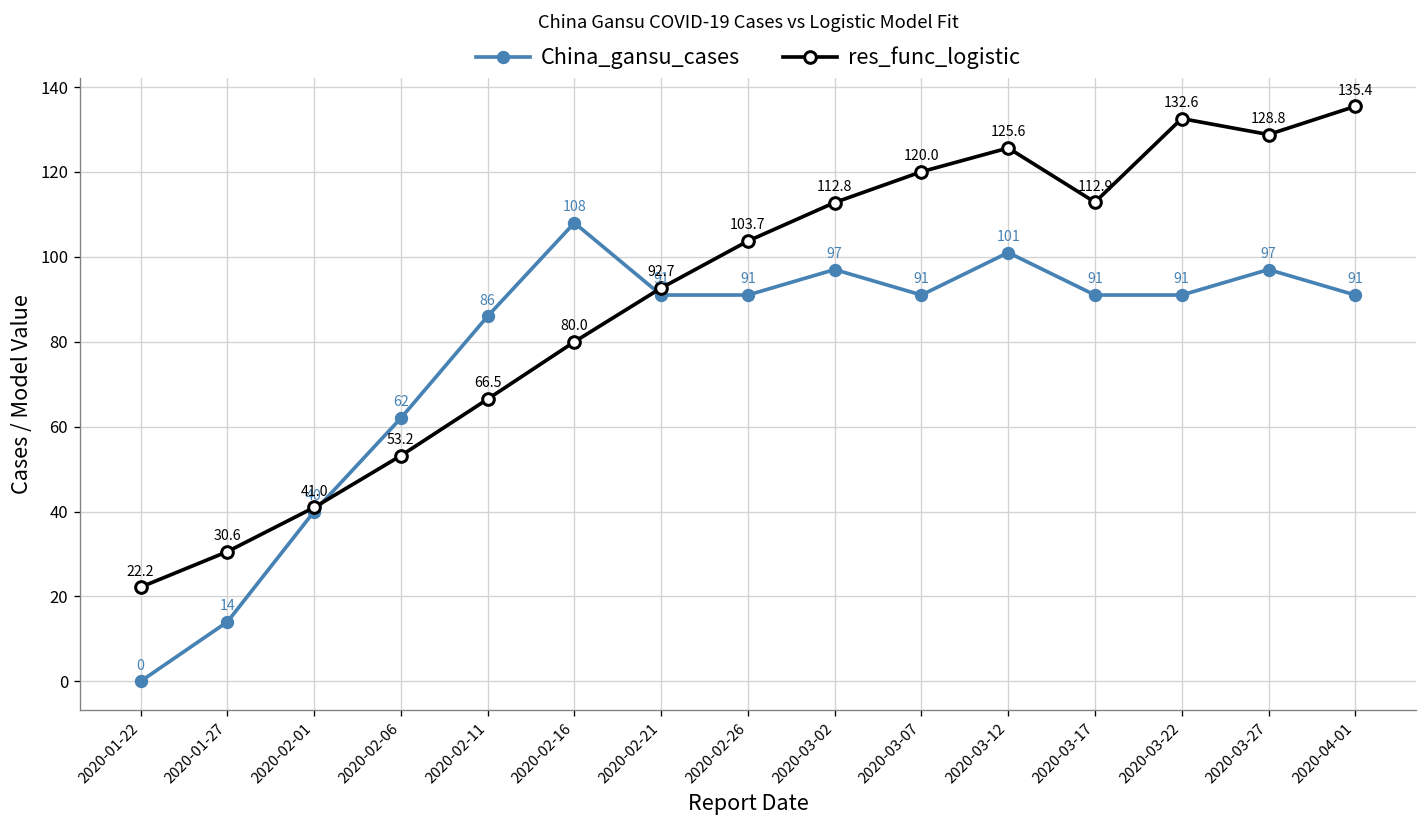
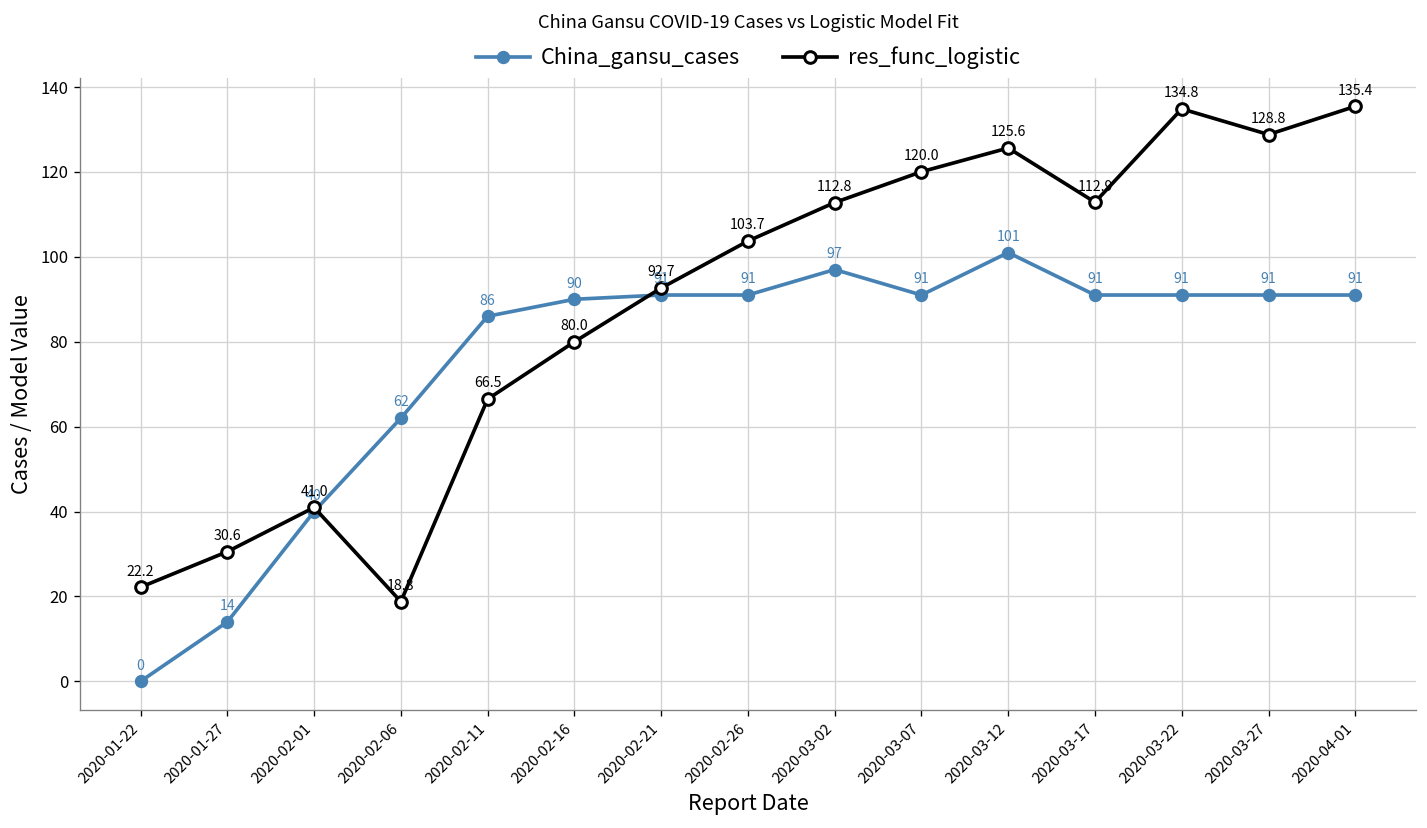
res_func_logistic, 2020-02-06: 53.2 -> 18.8
China_gansu_cases, 2020-02-16: 108 -> 90
res_func_logistic, 2020-03-22: 132.6 -> 134.8
China_gansu_cases, 2020-03-27: 97 -> 91
